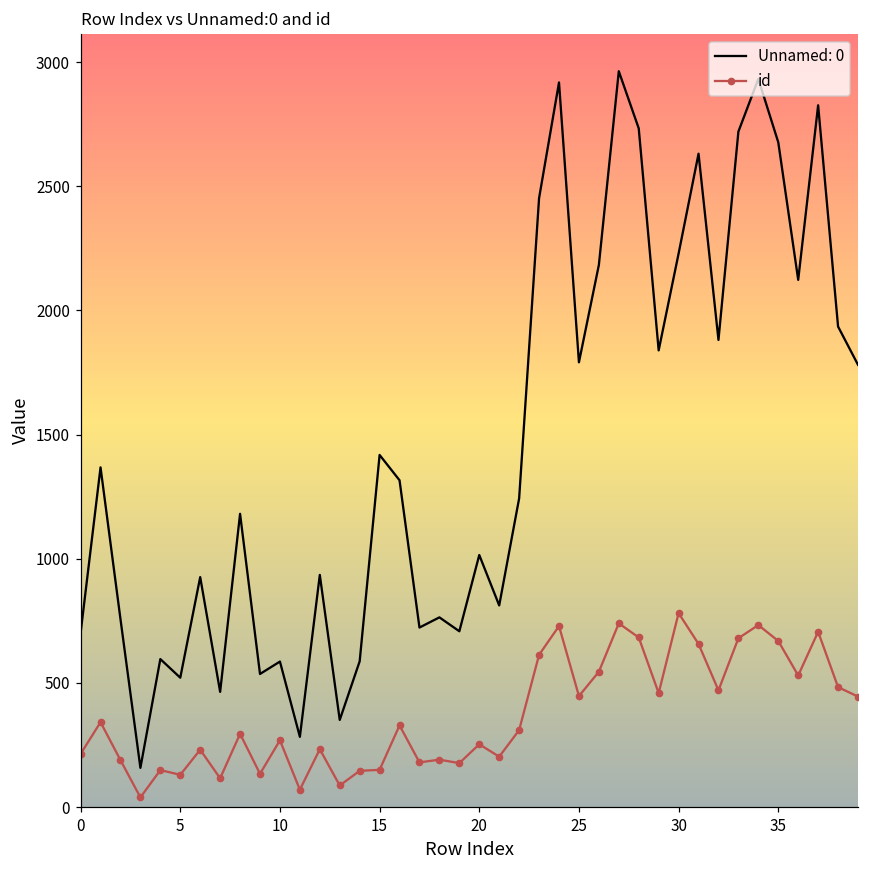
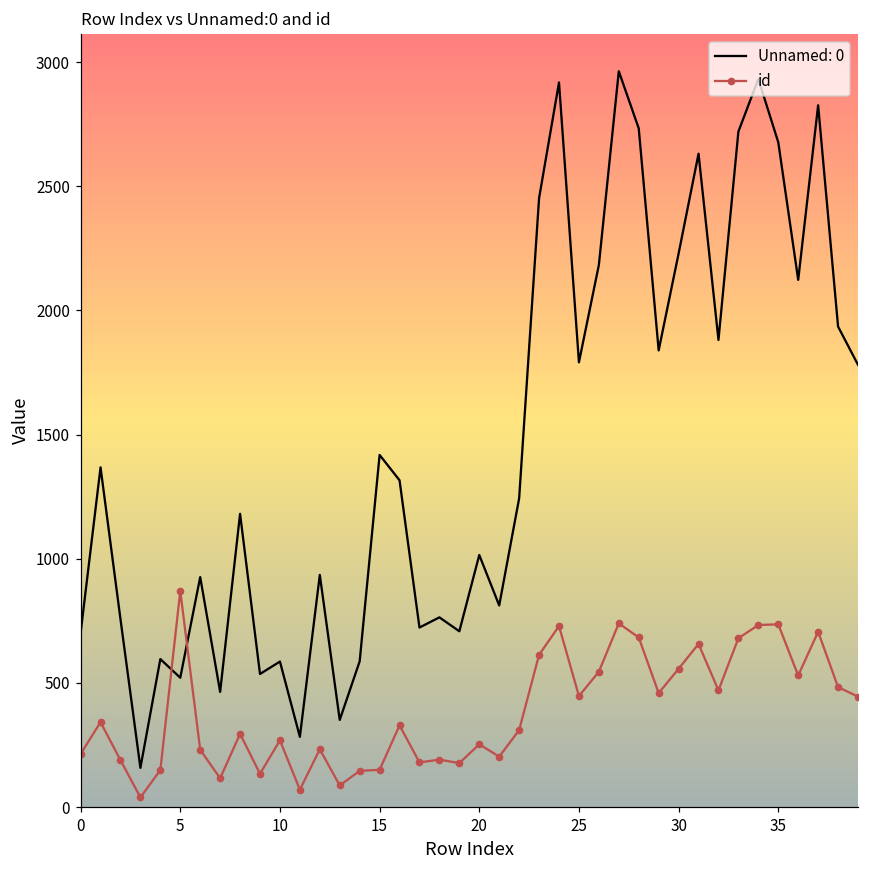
id, 5: 130 -> 870
id, 30: 780 -> 560
id, 35: 670 -> 740
